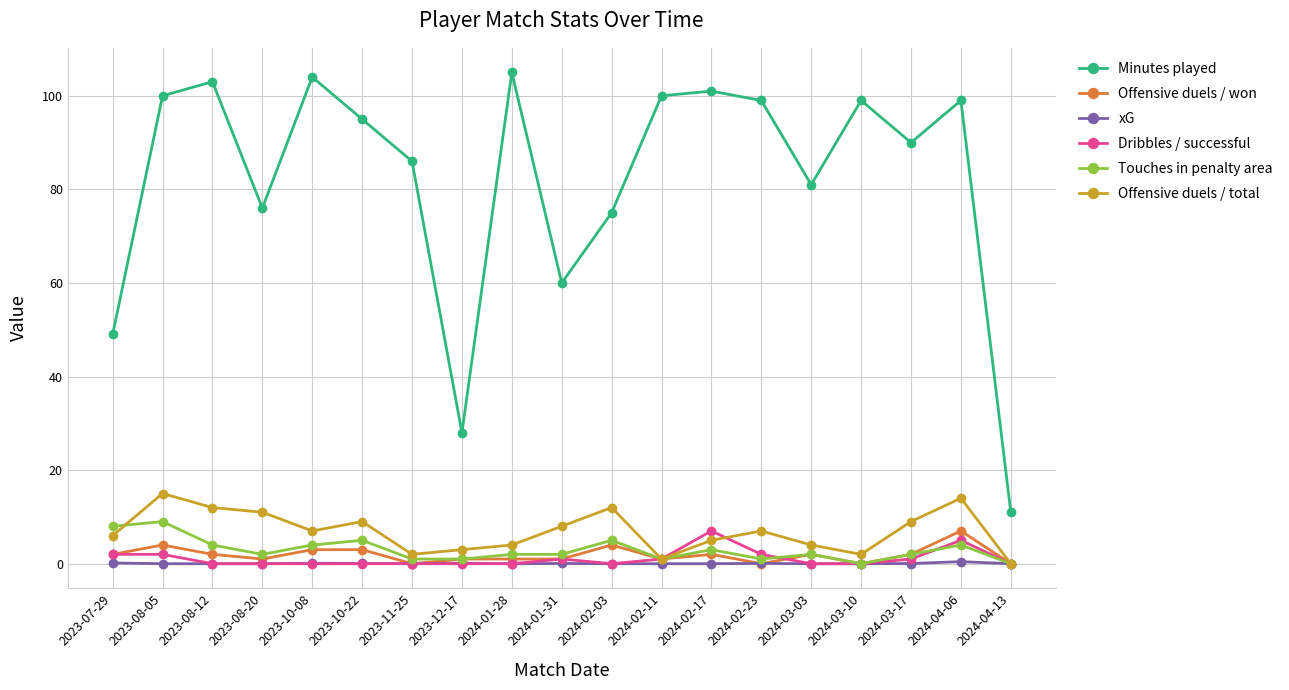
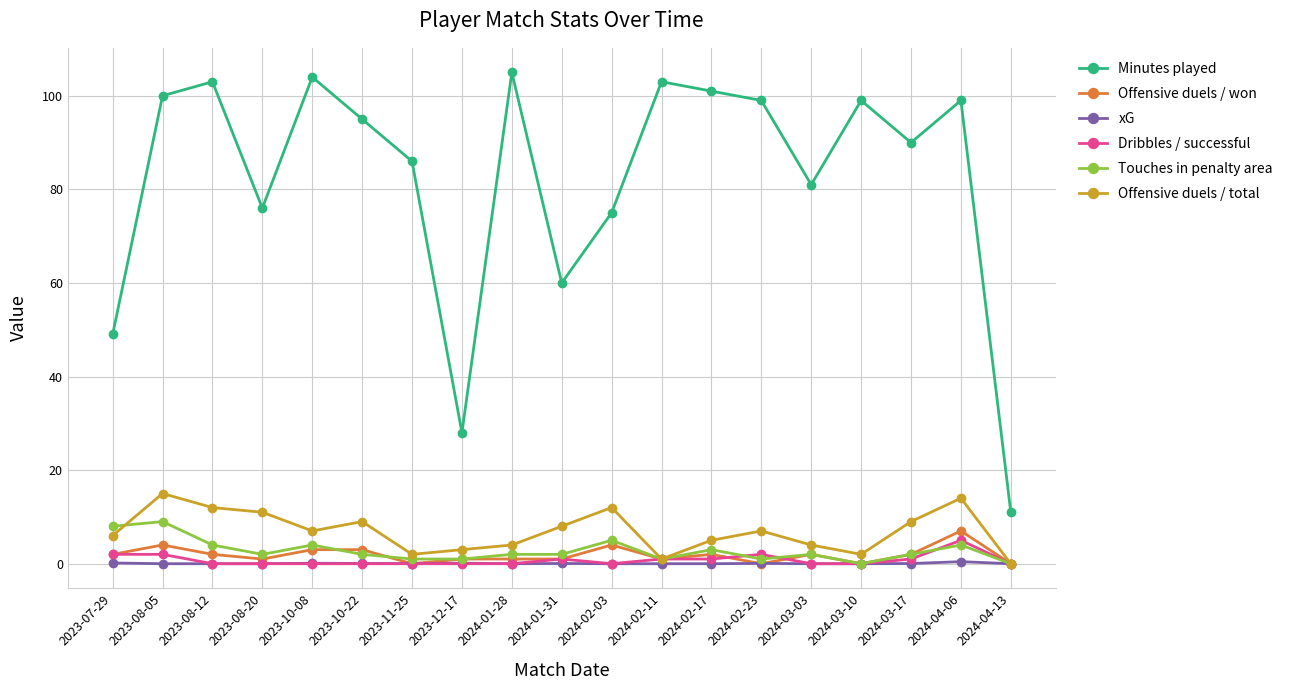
Touches in penalty area, 2023-10-22: 5 -> 2
Minutes played, 2024-02-11: 100 -> 103
Dribbles / successful, 2024-02-17: 7 -> 1
